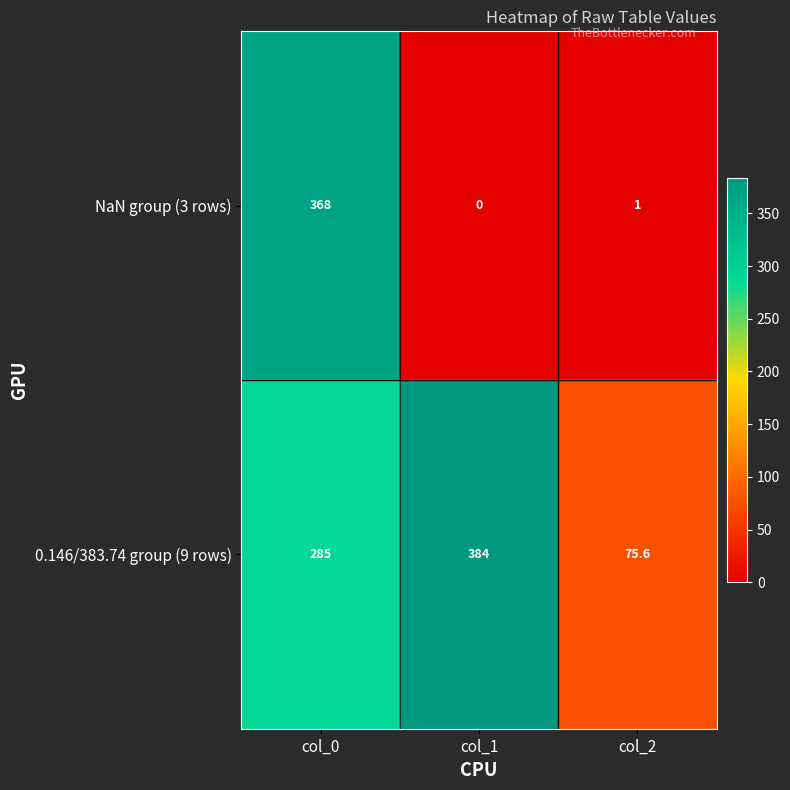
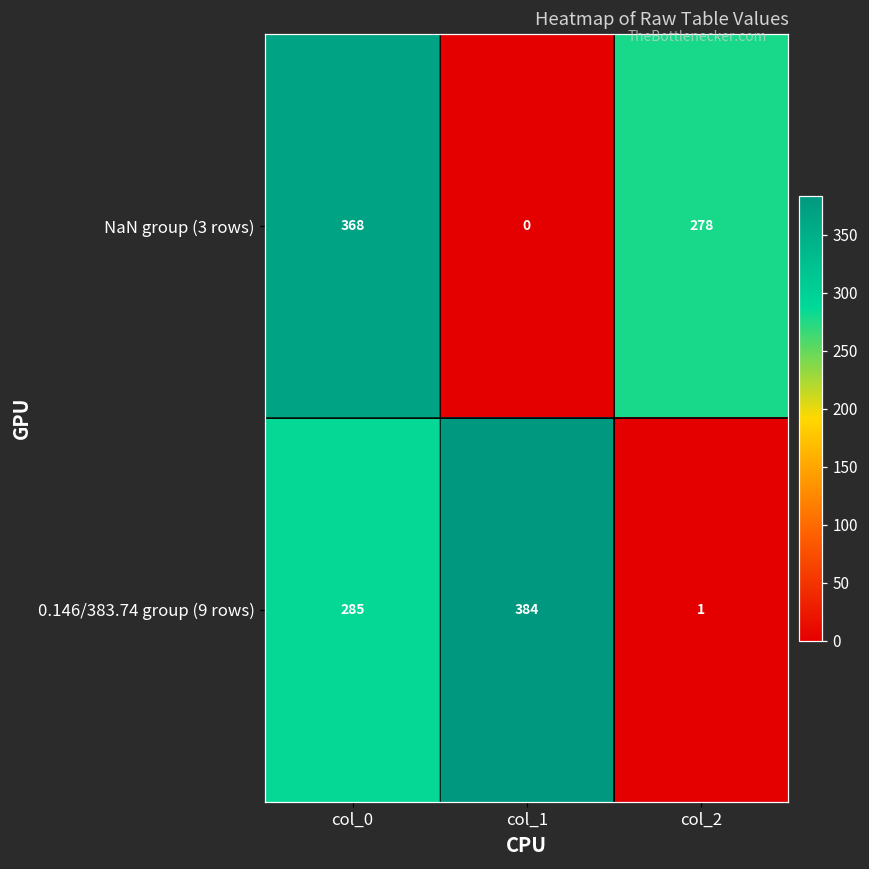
NaN group (3 rows), col_2: 1 -> 278
0.146/383.74 group (9 rows), col_2: 75.6 -> 1
